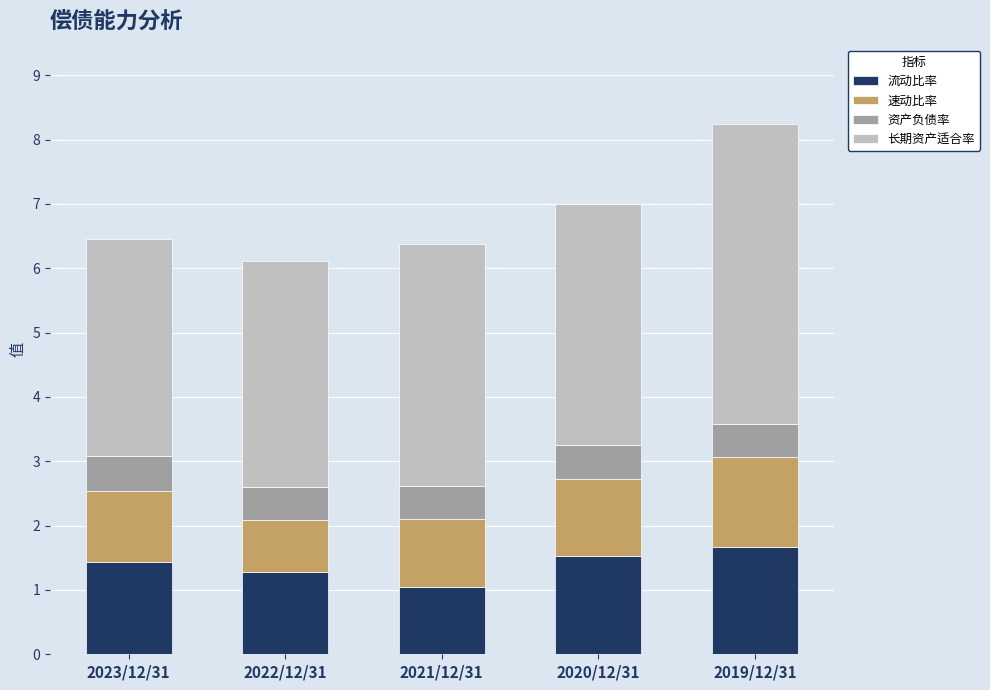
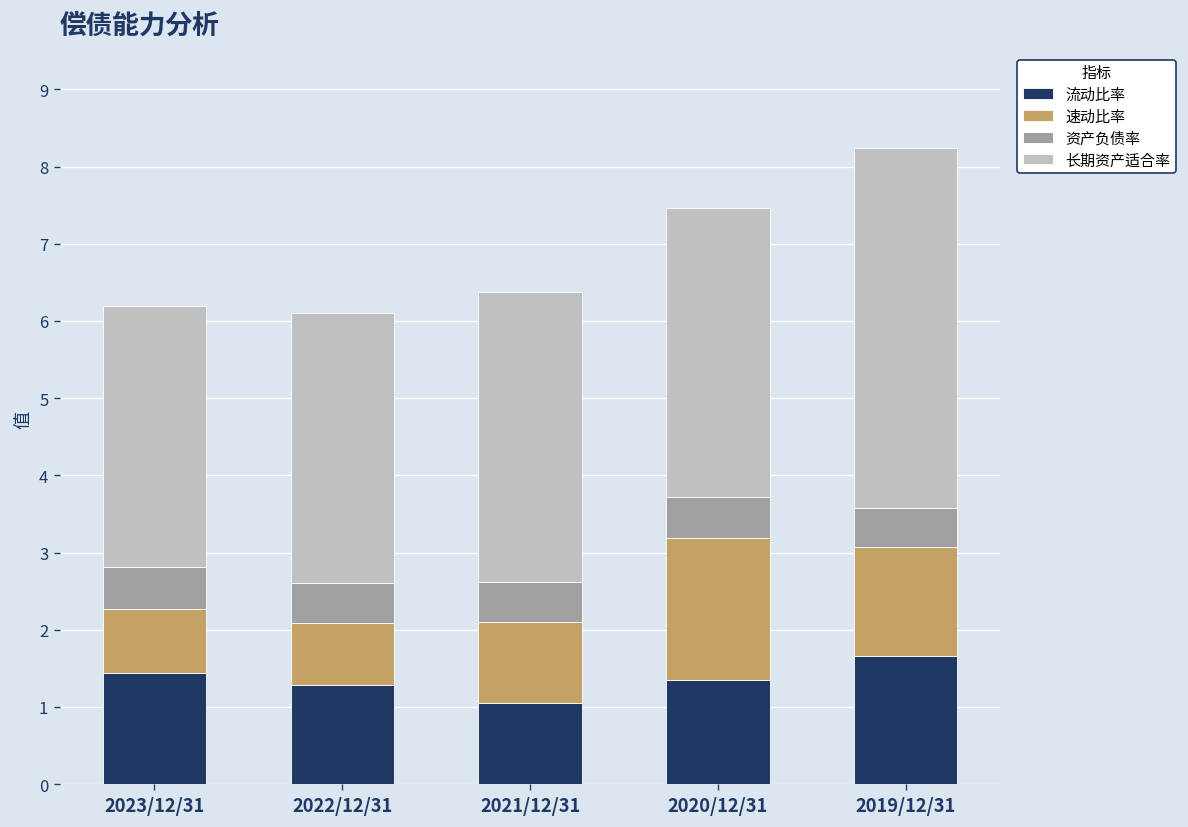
速动比率, 2023/12/31: 1.1 -> 0.8
流动比率, 2020/12/31: 1.5 -> 1.3
速动比率, 2020/12/31: 1.2 -> 1.8
